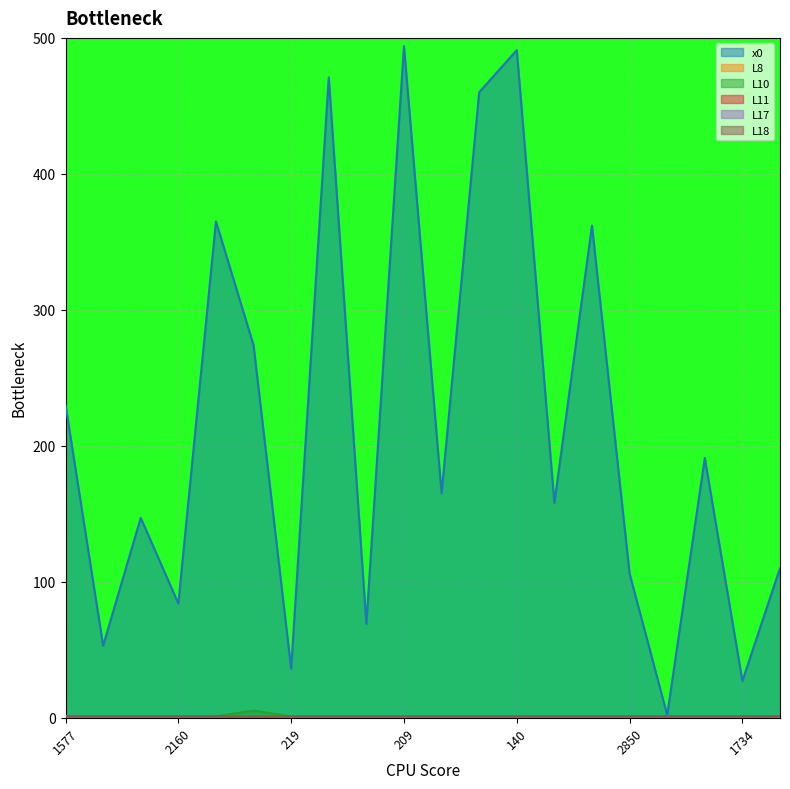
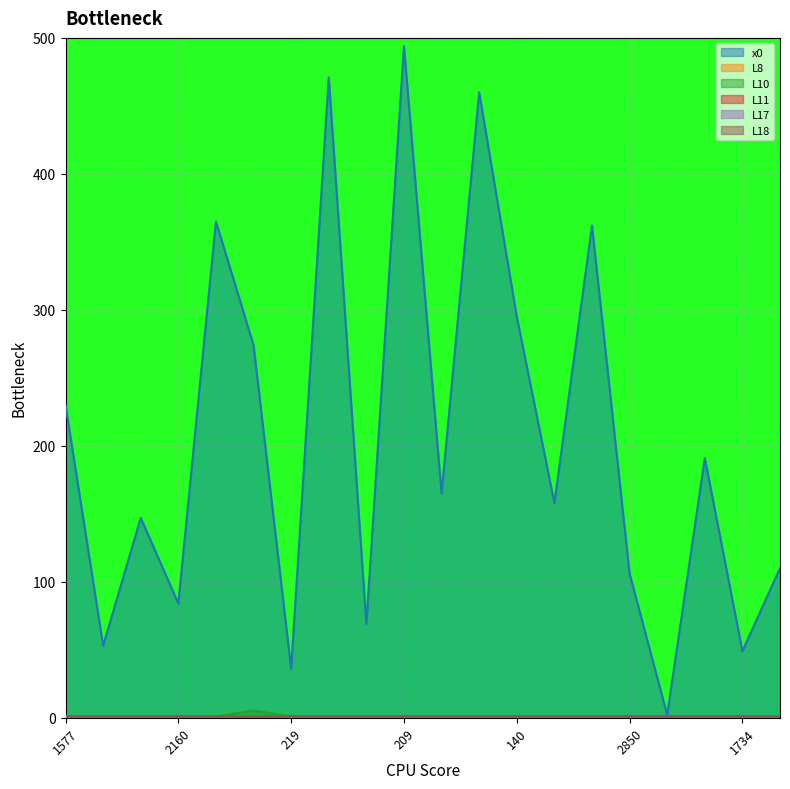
x0, 140: 491 -> 295
x0, 1734: 27 -> 49
